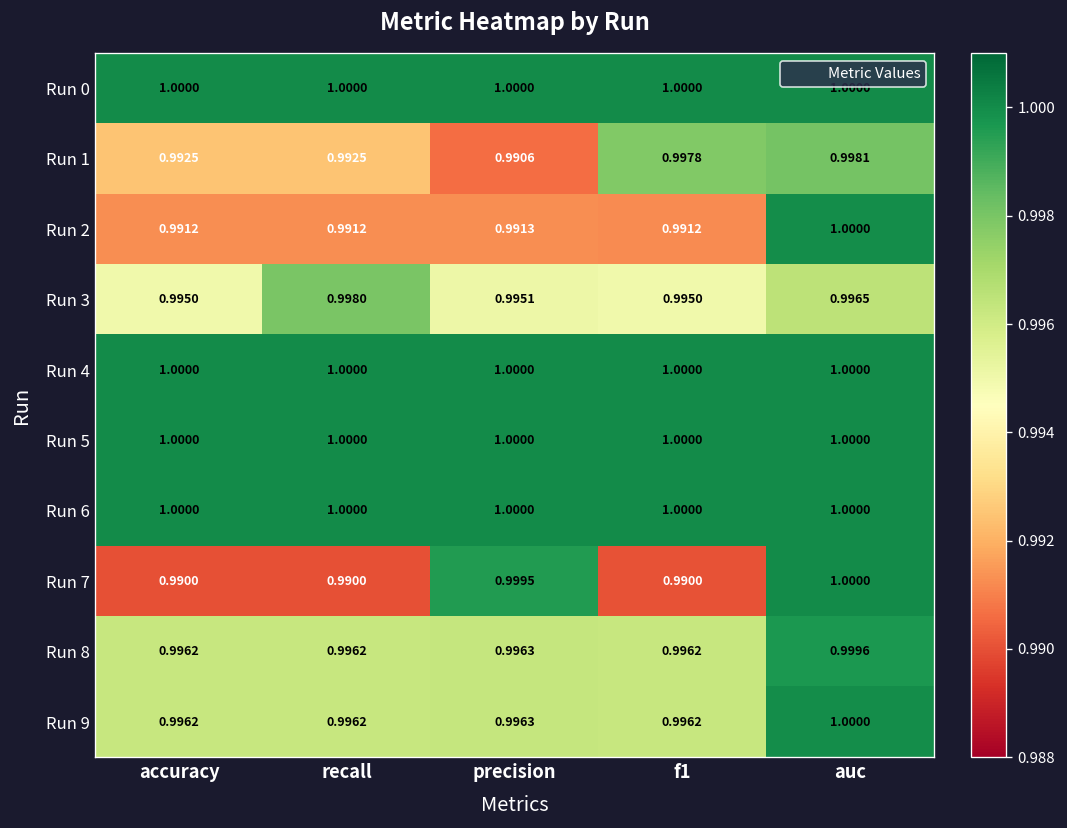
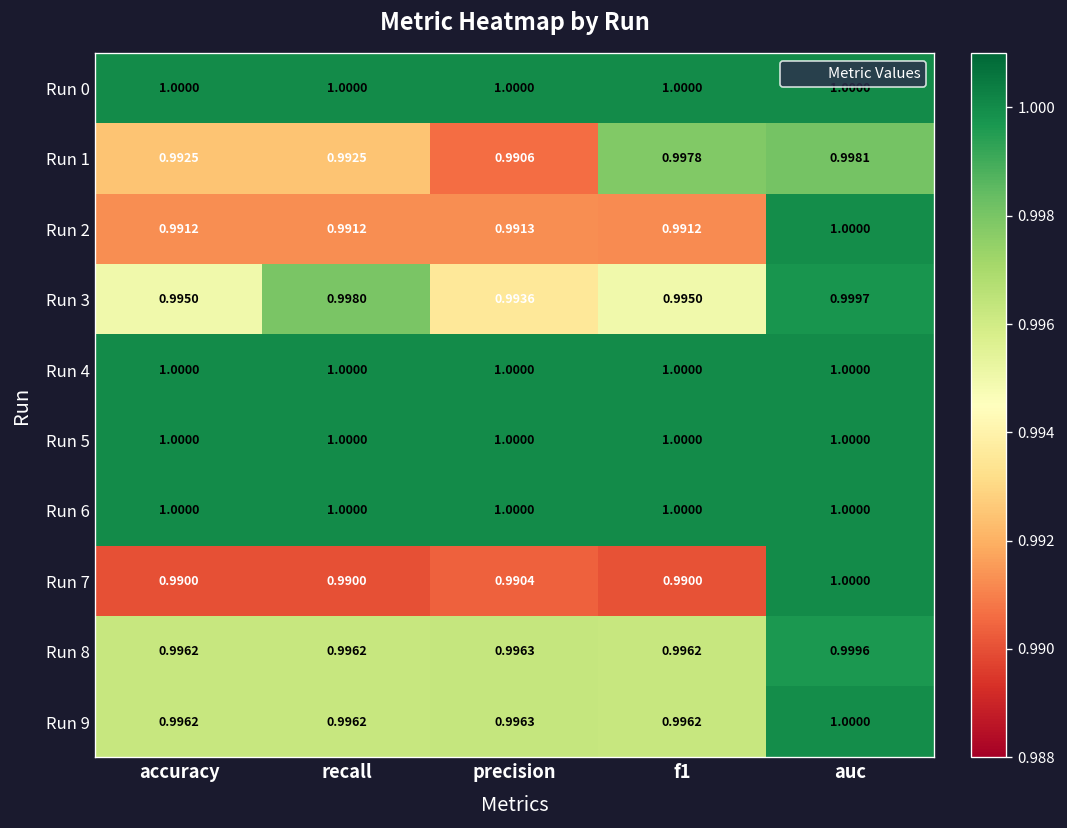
Run 3, precision: 0.9951 -> 0.9936
Run 3, auc: 0.9965 -> 0.9997
Run 7, precision: 0.9995 -> 0.9904
